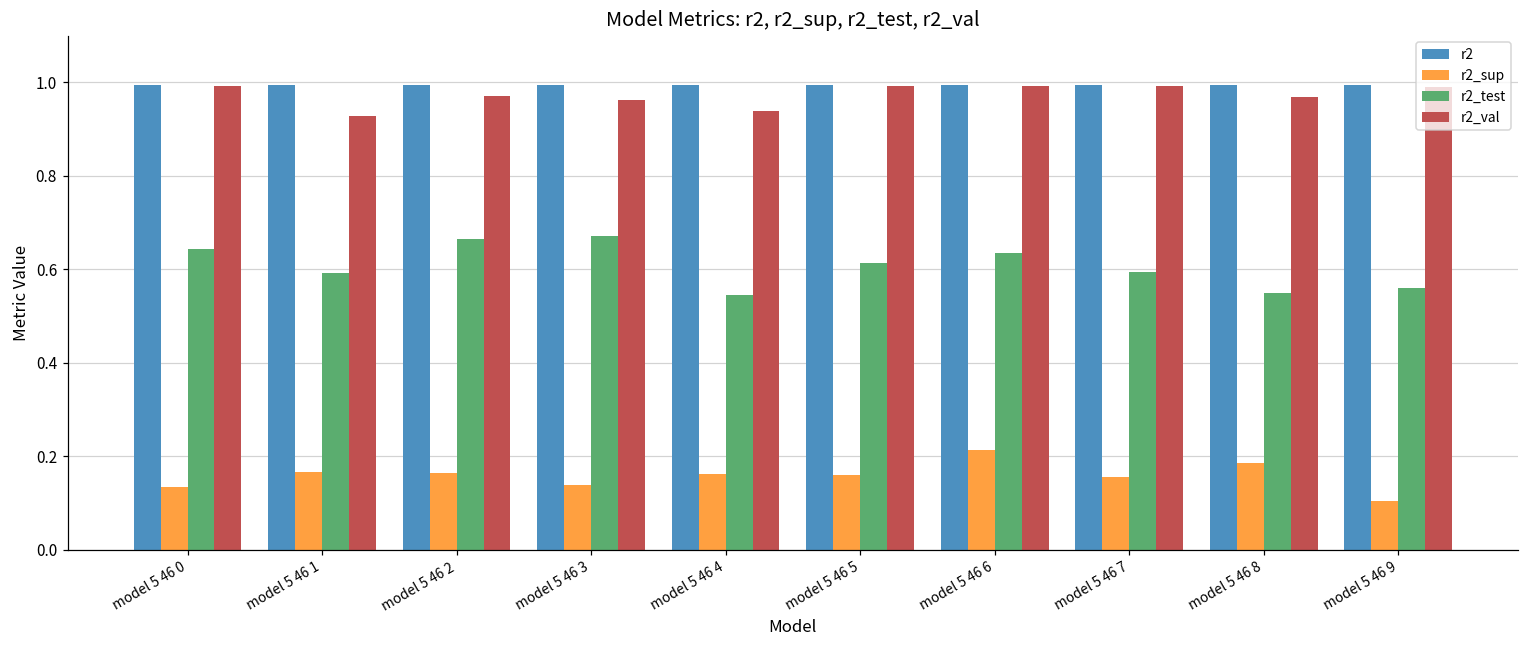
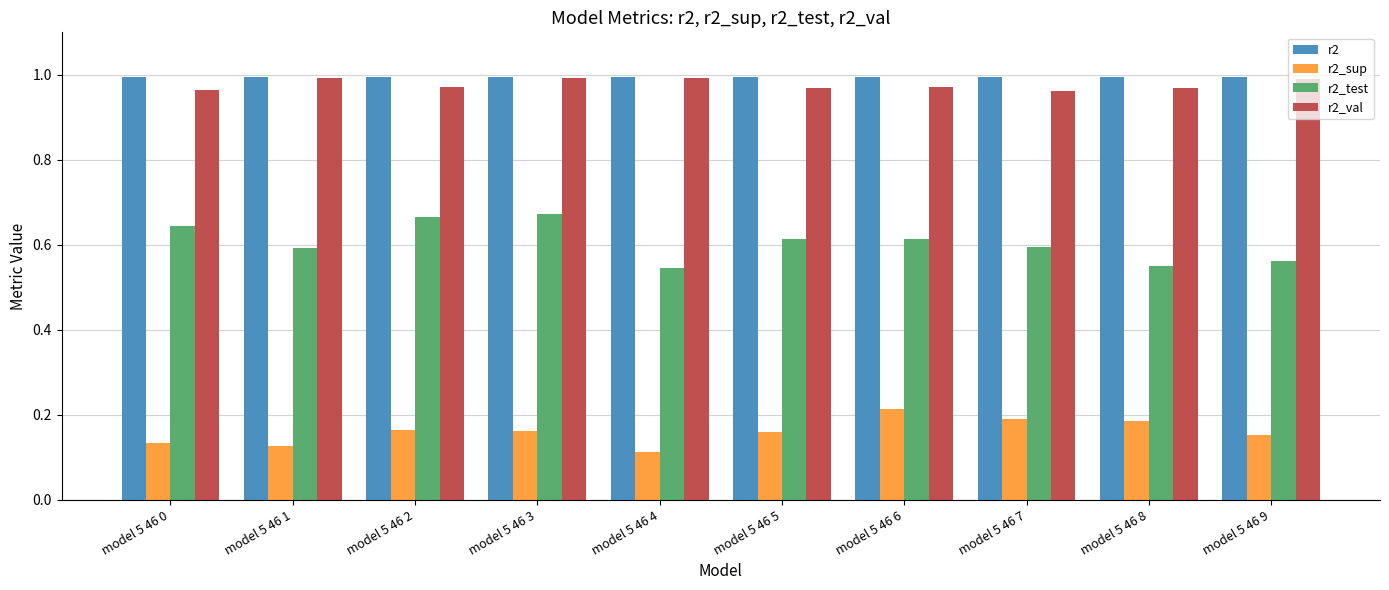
r2_val, model 5 46 0: 0.99 -> 0.96
r2_sup, model 5 46 1: 0.17 -> 0.13
r2_val, model 5 46 1: 0.93 -> 0.99
r2_sup, model 5 46 3: 0.14 -> 0.16
r2_val, model 5 46 3: 0.96 -> 0.99
r2_sup, model 5 46 4: 0.16 -> 0.11
r2_val, model 5 46 4: 0.94 -> 0.99
r2_val, model 5 46 5: 0.99 -> 0.97
r2_test, model 5 46 6: 0.63 -> 0.61
r2_val, model 5 46 6: 0.99 -> 0.97
r2_sup, model 5 46 7: 0.16 -> 0.19
r2_val, model 5 46 7: 0.99 -> 0.96
r2_sup, model 5 46 9: 0.10 -> 0.15
